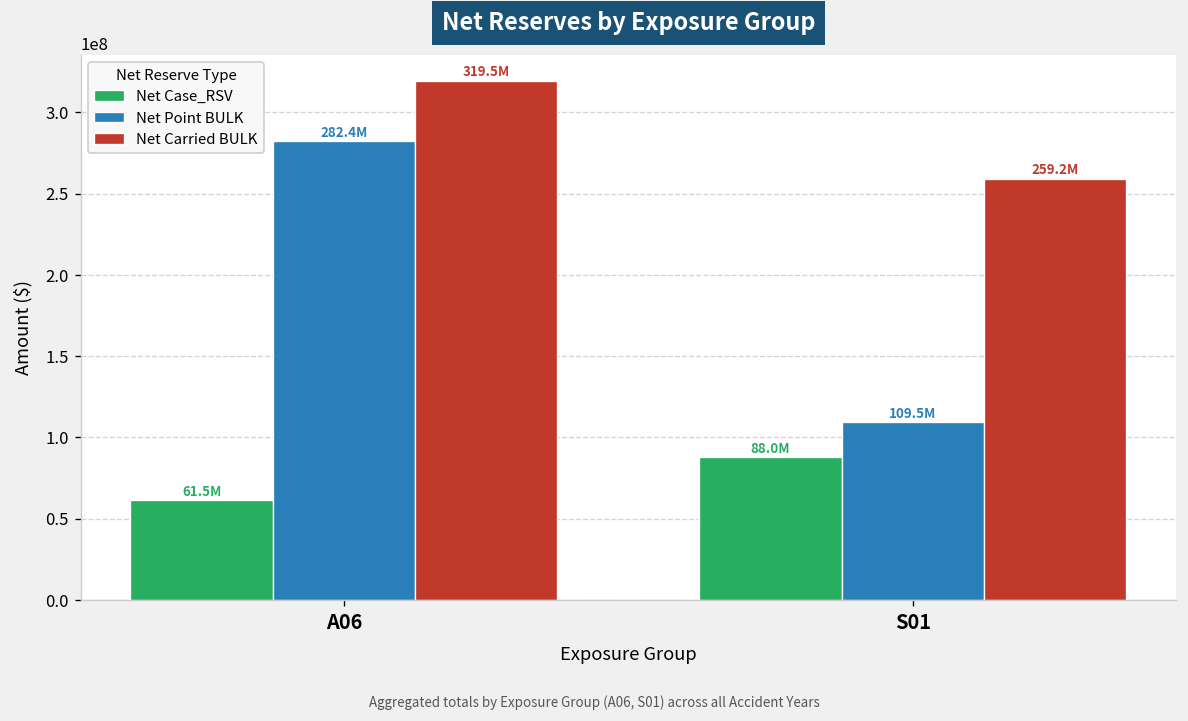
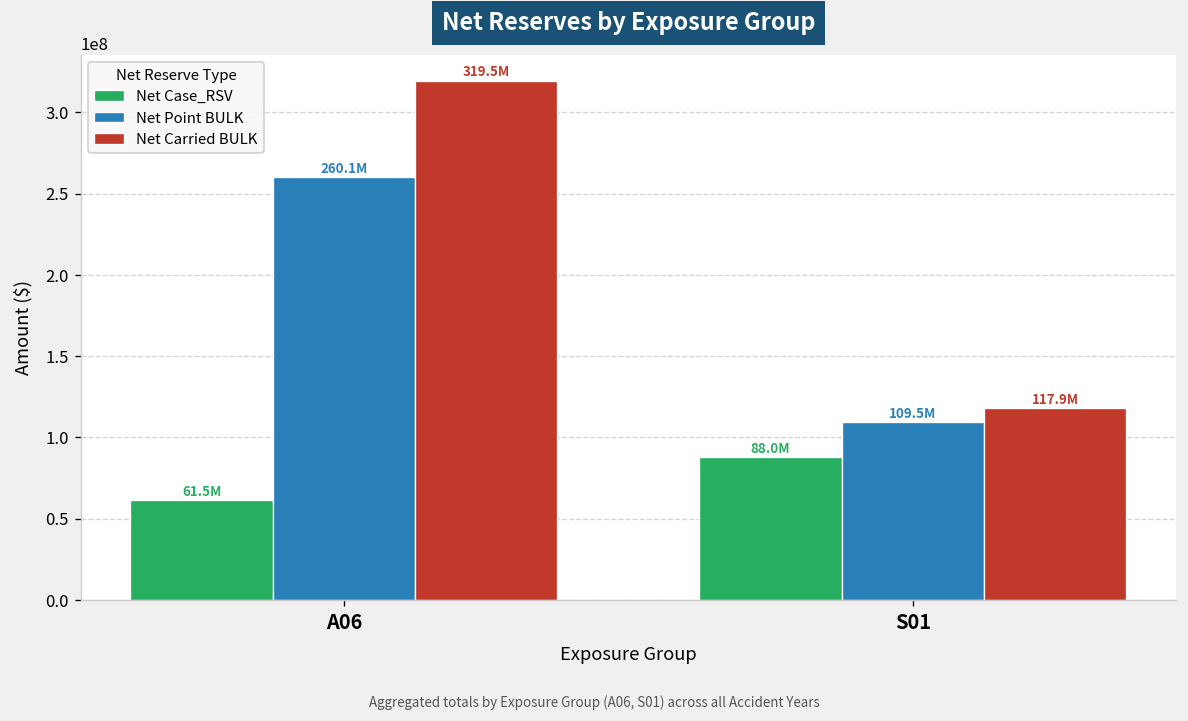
Net Point BULK, A06: 282.4M -> 260.1M
Net Carried BULK, S01: 259.2M -> 117.9M
